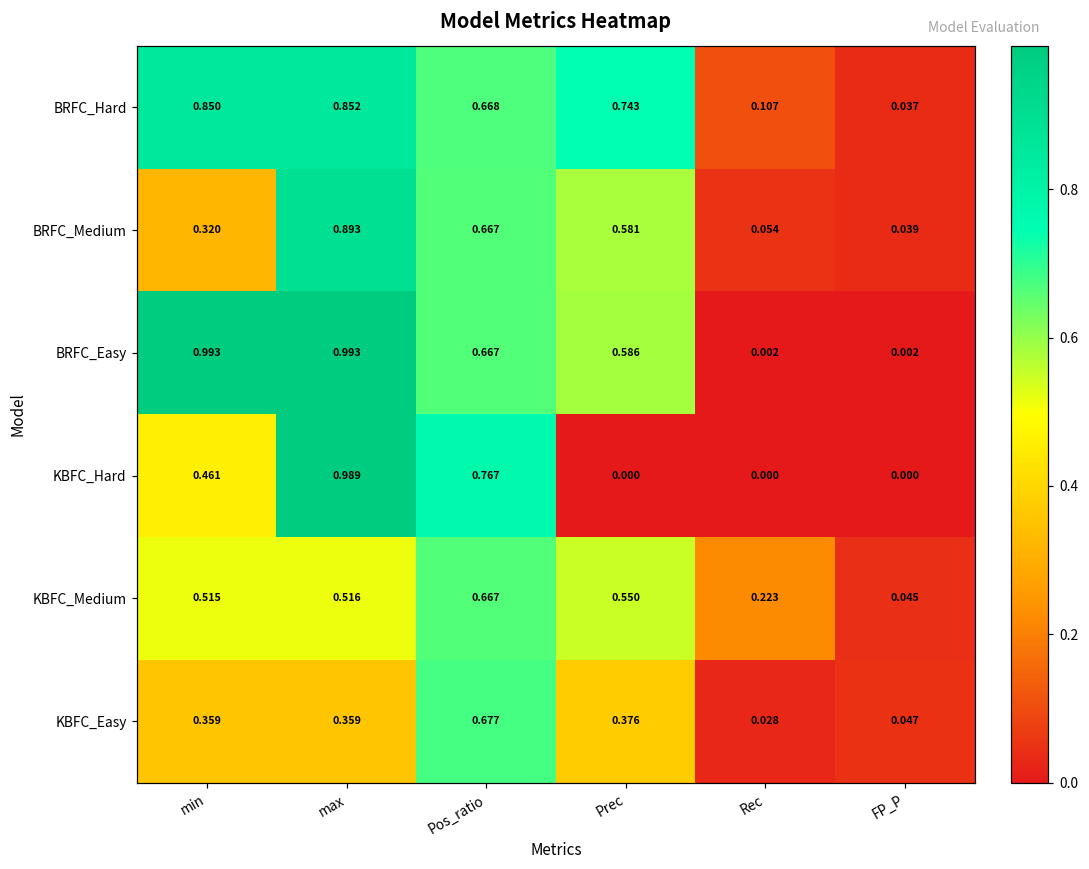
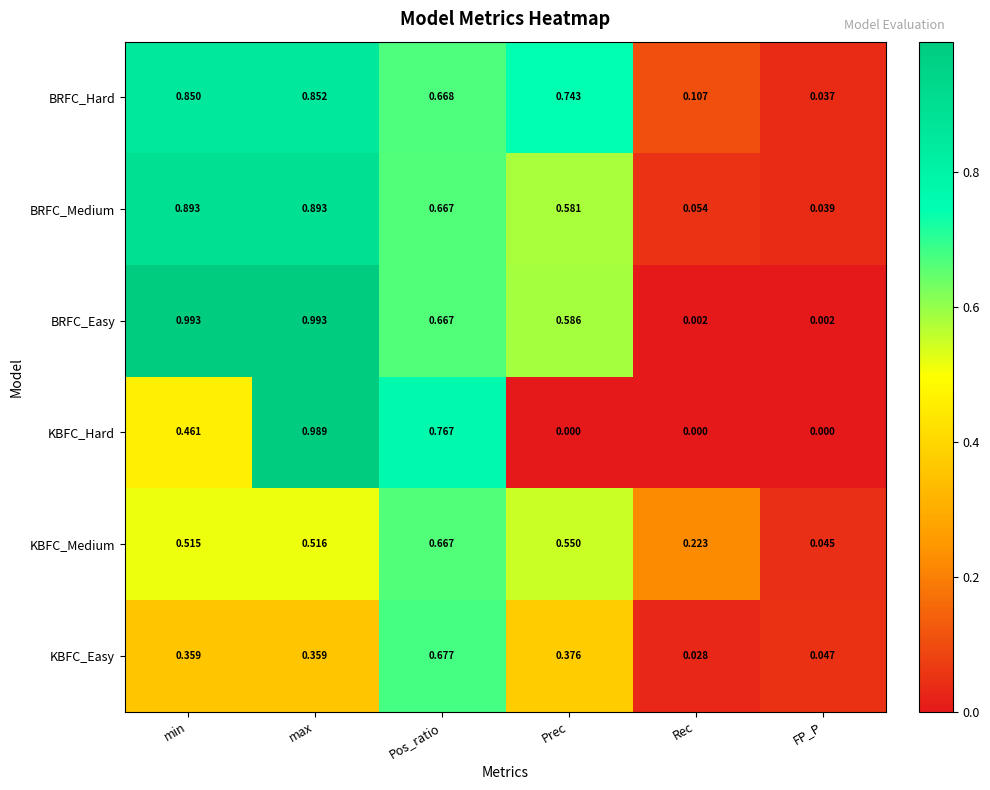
BRFC_Medium, min: 0.320 -> 0.893
